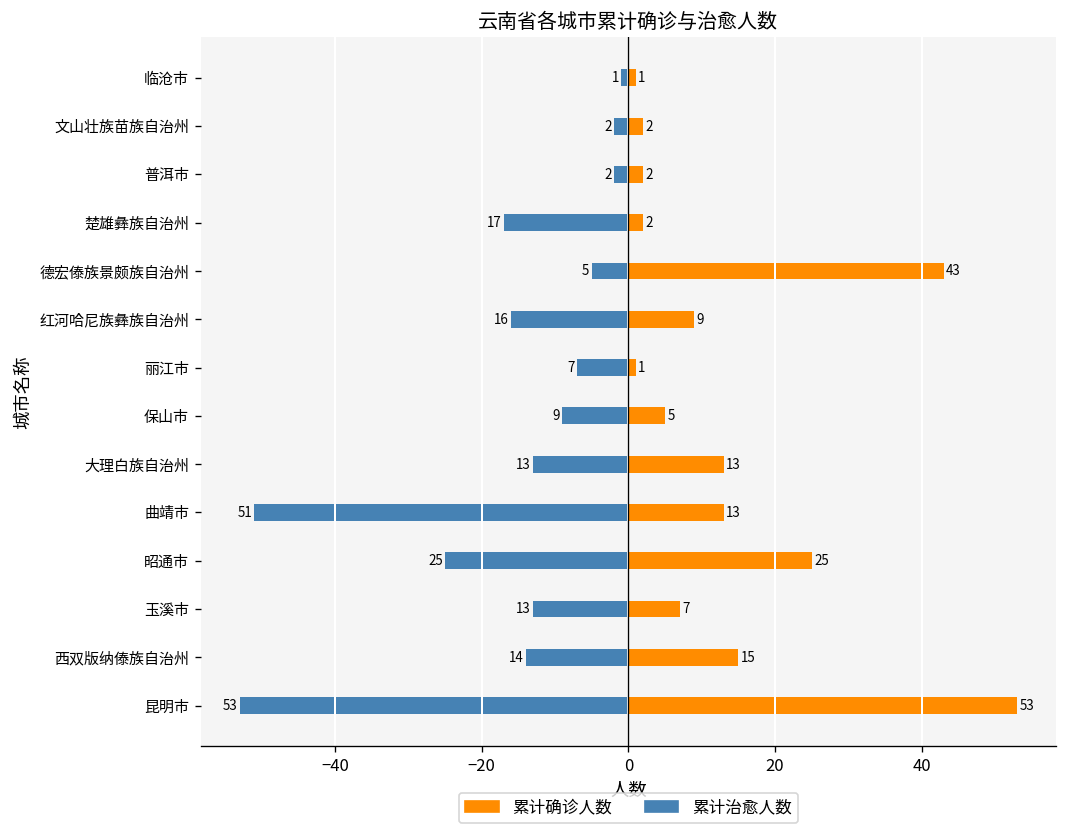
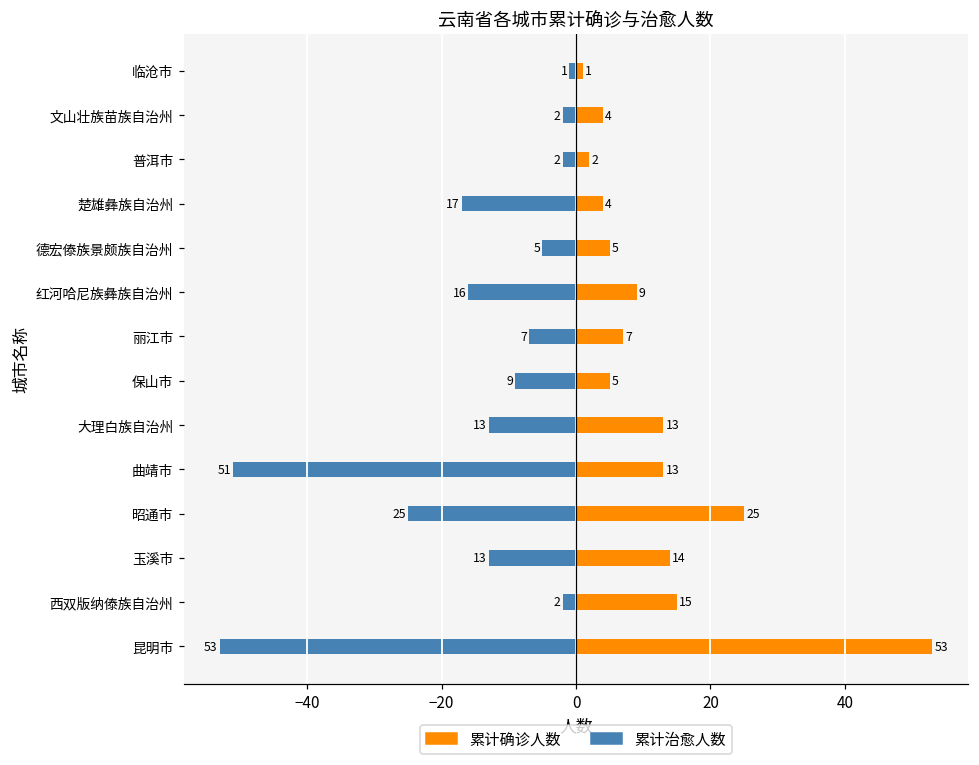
累计确诊人数, 文山壮族苗族自治州: 2 -> 4
累计确诊人数, 楚雄彝族自治州: 2 -> 4
累计确诊人数, 德宏傣族景颇族自治州: 43 -> 5
累计确诊人数, 丽江市: 1 -> 7
累计确诊人数, 玉溪市: 7 -> 14
累计治愈人数, 西双版纳傣族自治州: 14 -> 2
